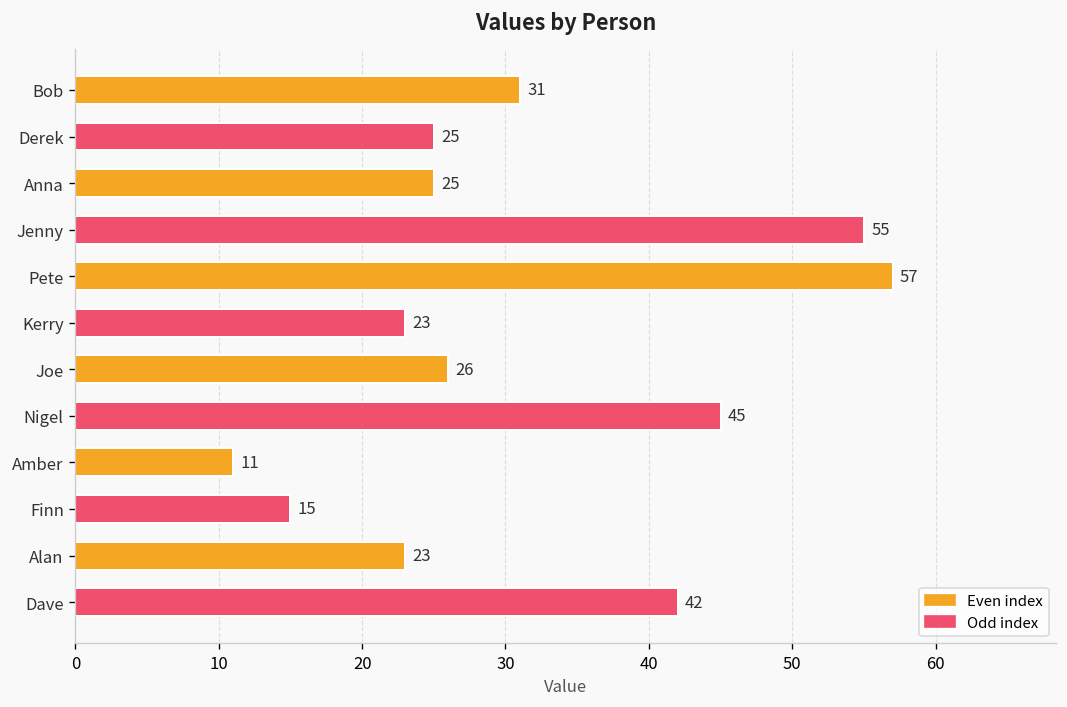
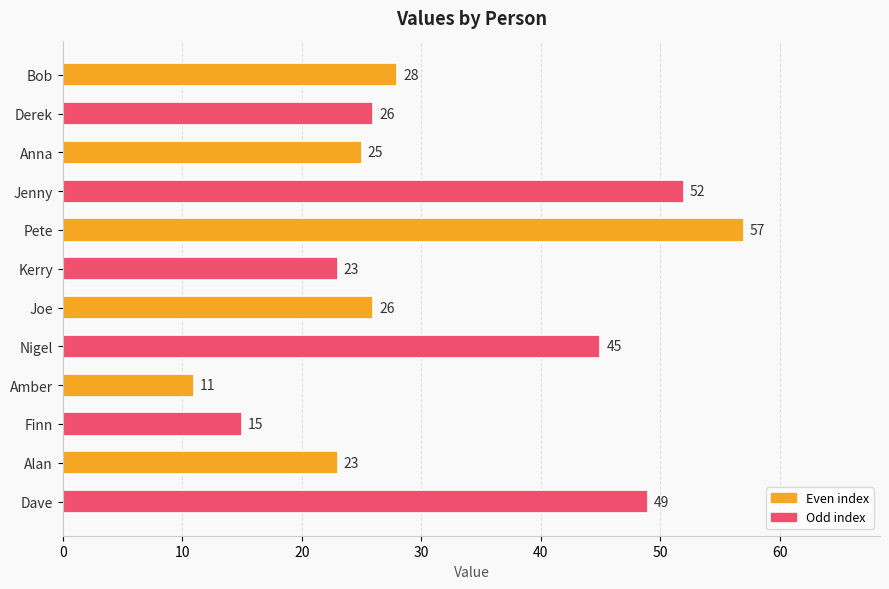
Bob: 31 -> 28
Derek: 25 -> 26
Jenny: 55 -> 52
Dave: 42 -> 49
